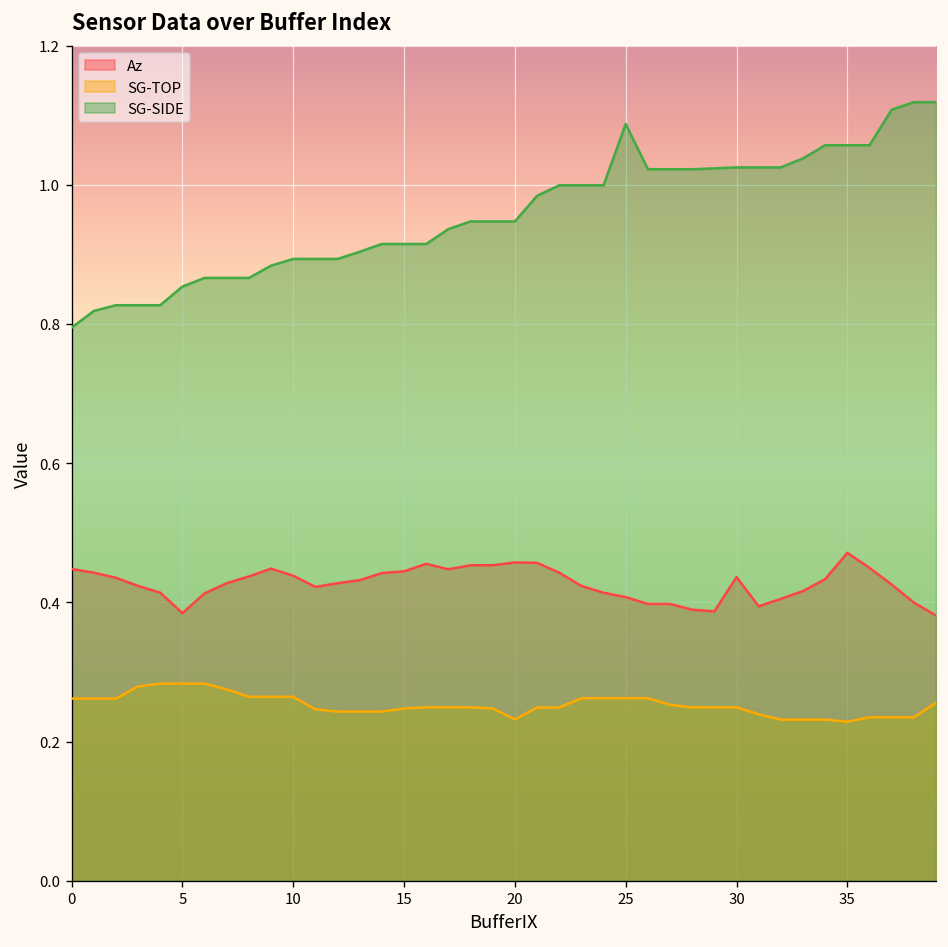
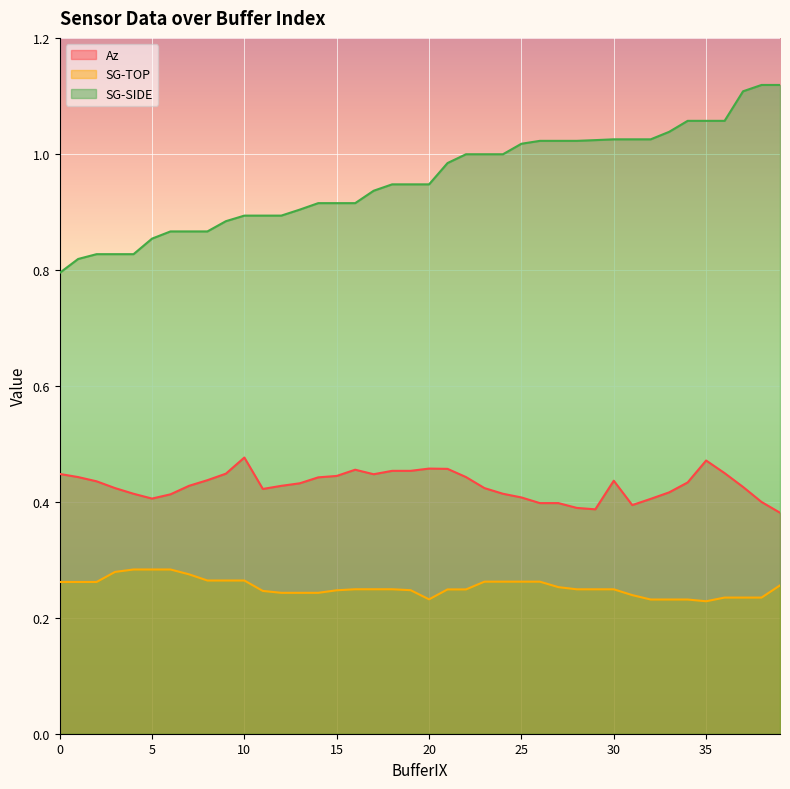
Az, 5: 0.38 -> 0.41
Az, 10: 0.44 -> 0.48
SG-SIDE, 25: 1.09 -> 1.02
